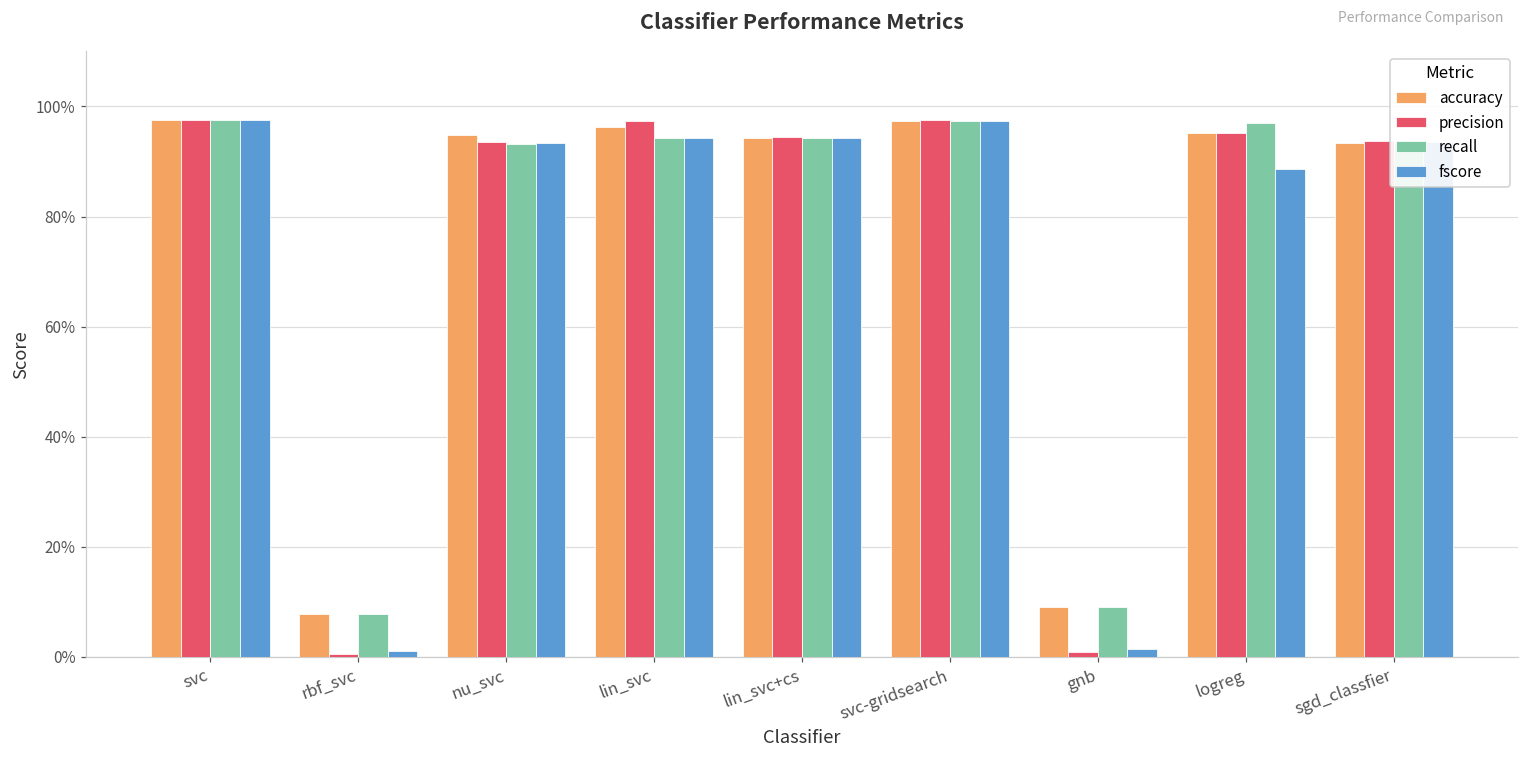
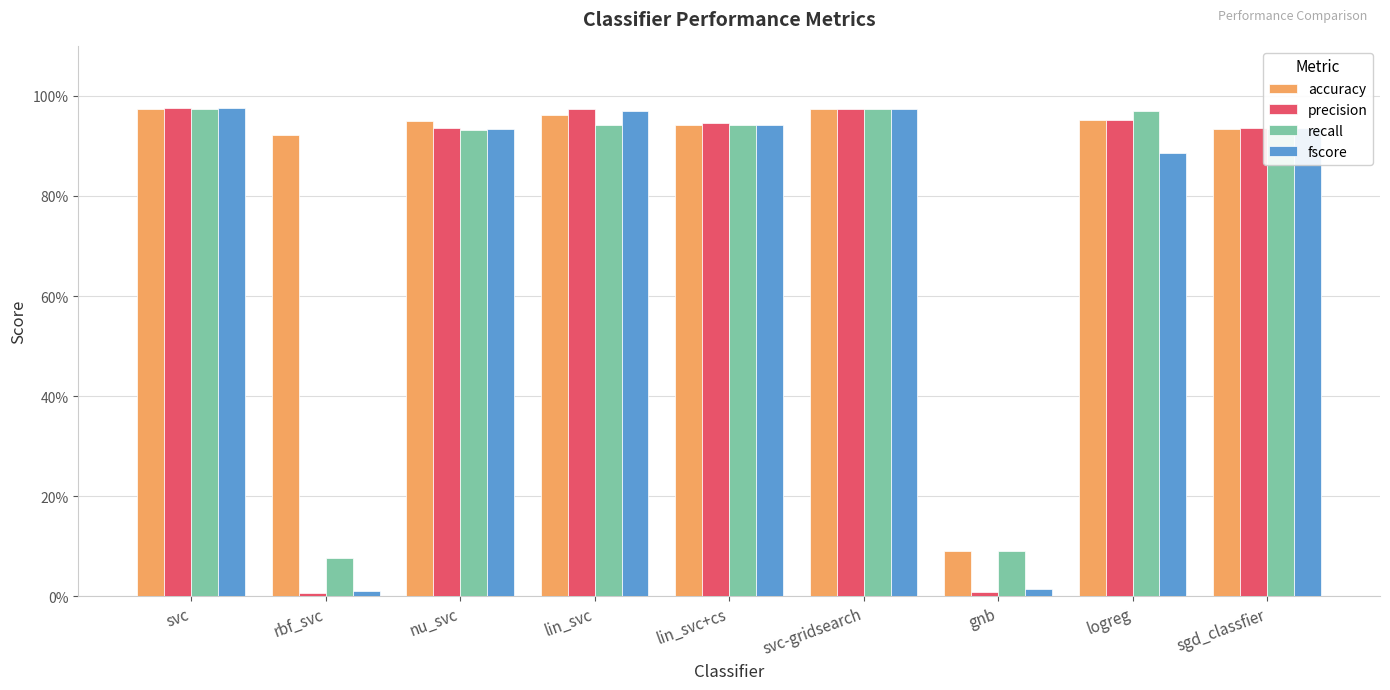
accuracy, rbf_svc: 8% -> 92%
fscore, lin_svc: 94% -> 97%
